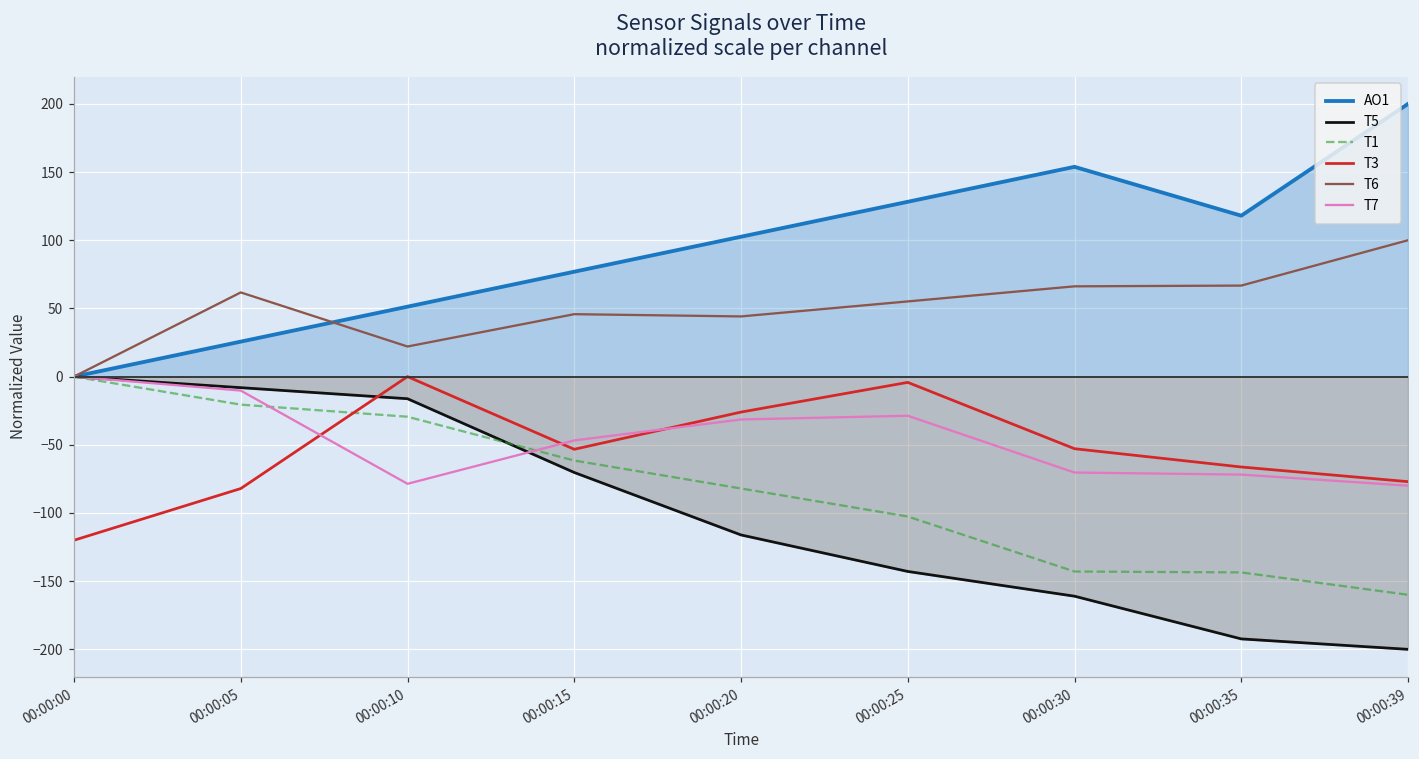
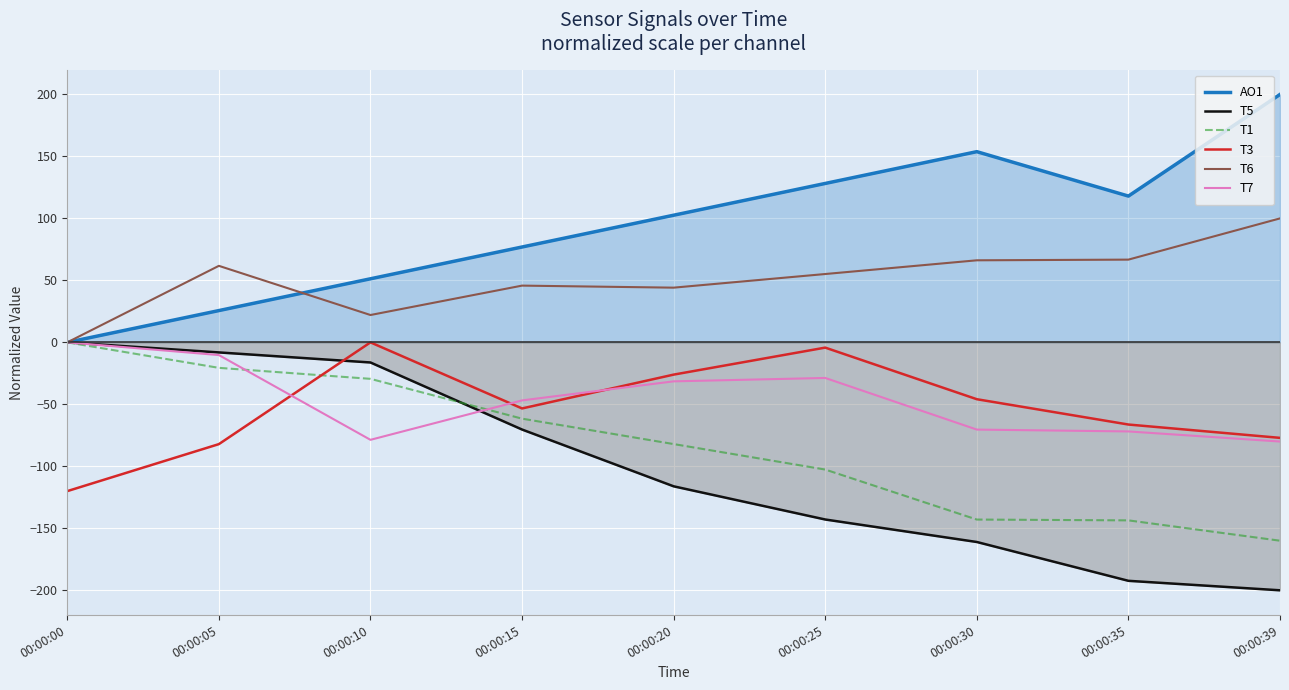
T3, 00:00:30: -53 -> -46
